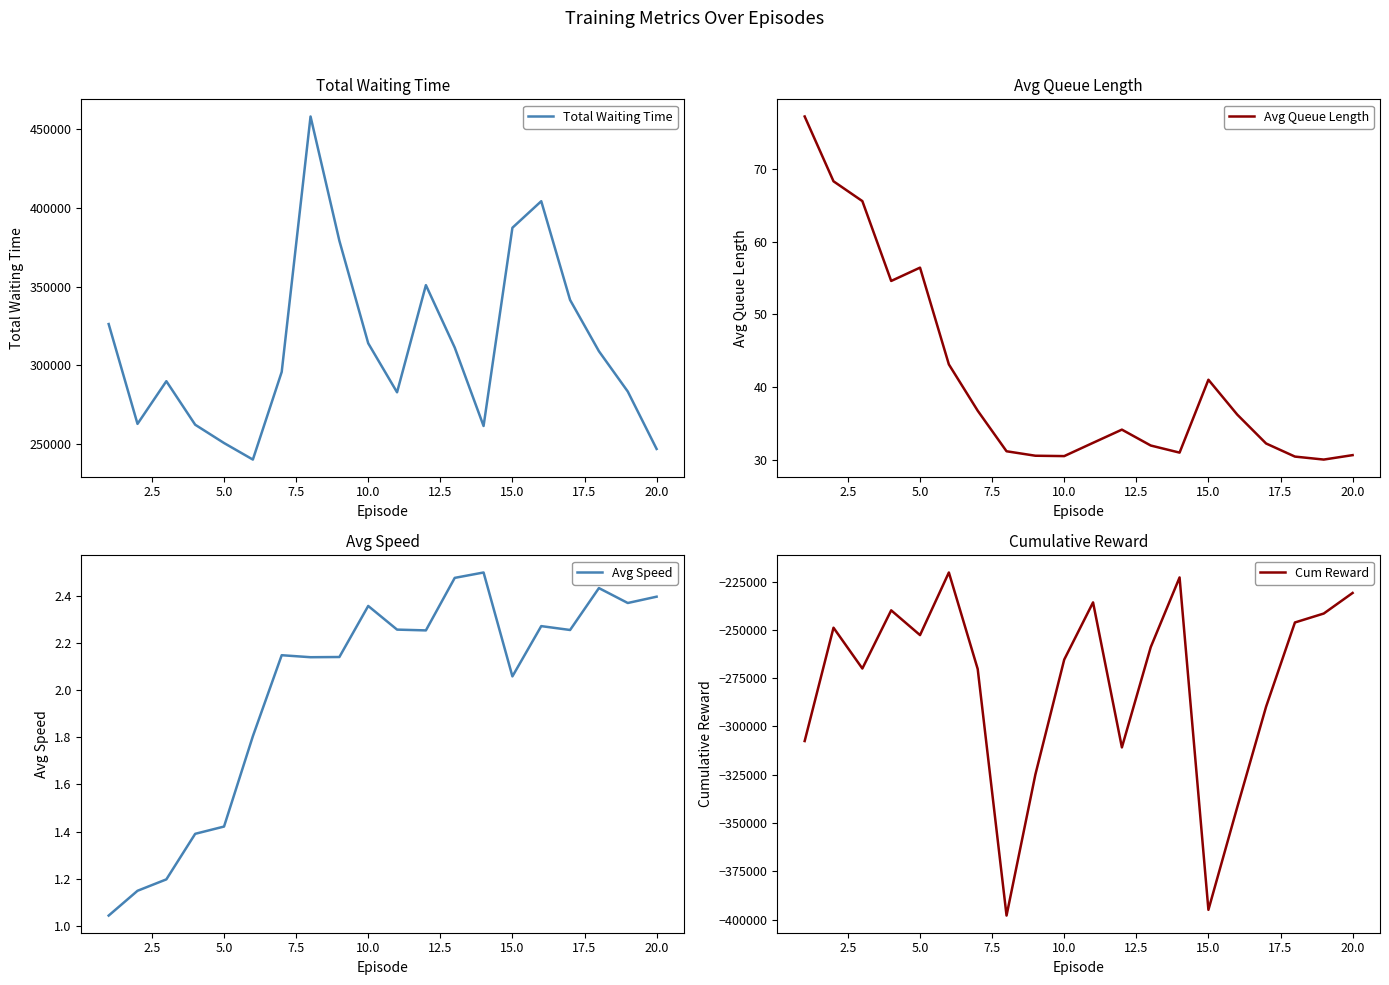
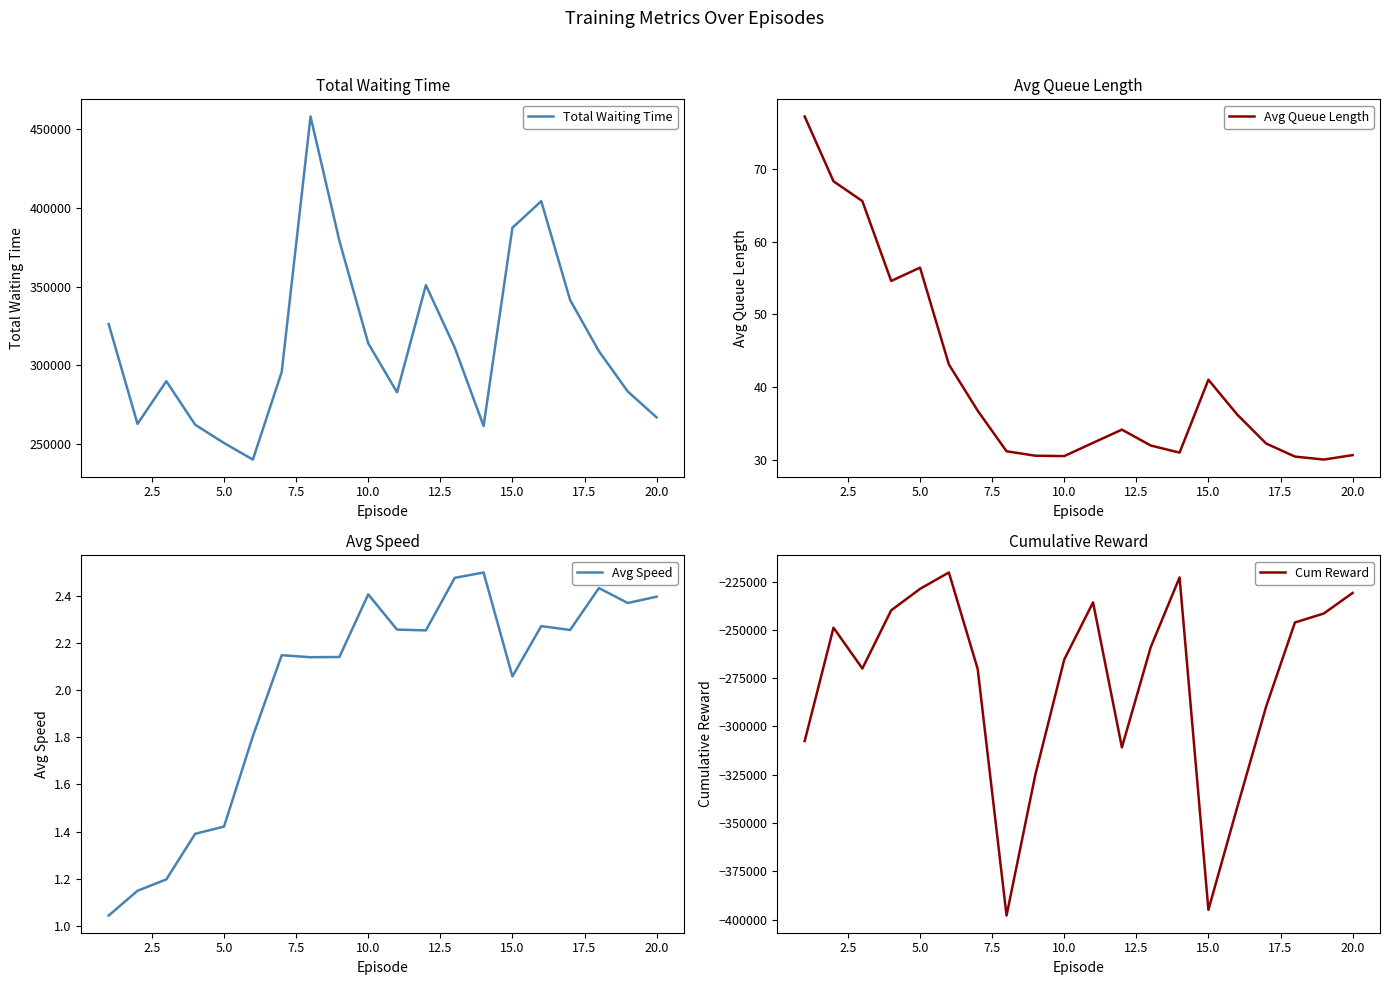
Total Waiting Time, 20.0: 247000 -> 267000
Avg Speed, 10.0: 2.36 -> 2.41
Cumulative Reward, 5.0: -253000 -> -229000
